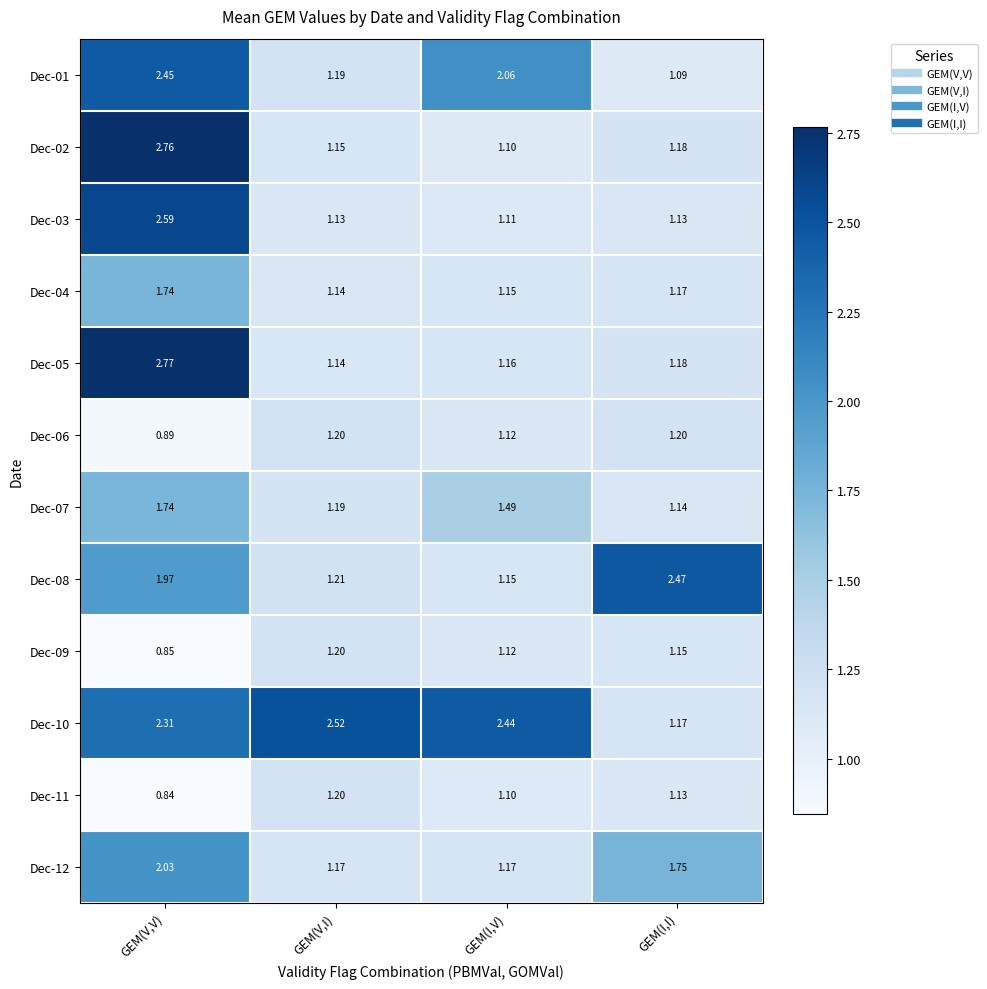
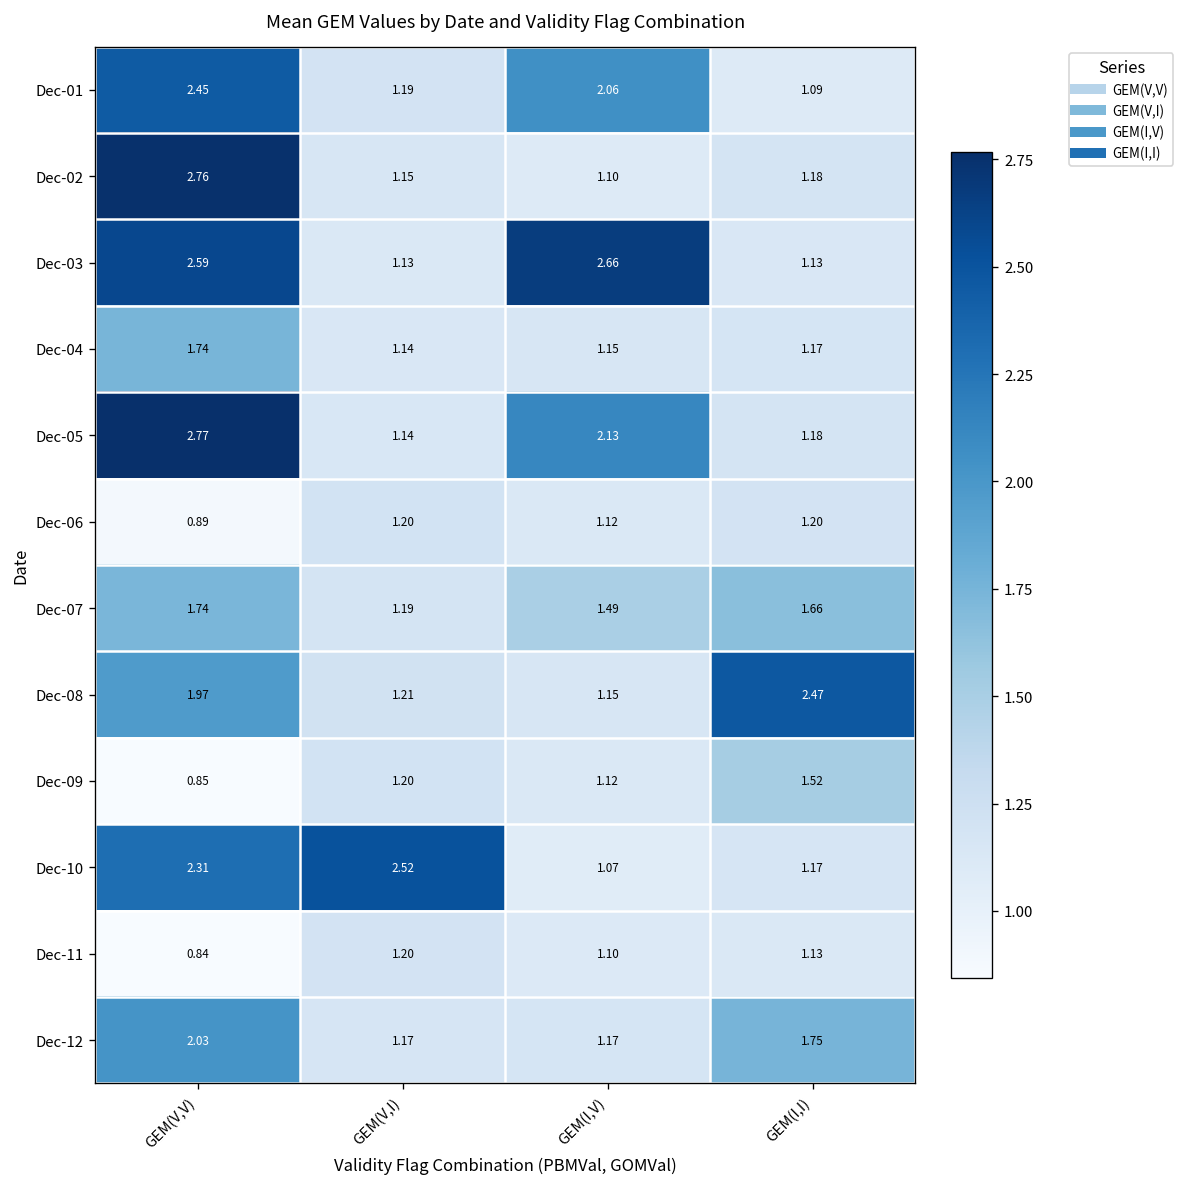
Dec-03, GEM(I,V): 1.11 -> 2.66
Dec-05, GEM(I,V): 1.16 -> 2.13
Dec-07, GEM(I,I): 1.14 -> 1.66
Dec-09, GEM(I,I): 1.15 -> 1.52
Dec-10, GEM(I,V): 2.44 -> 1.07
